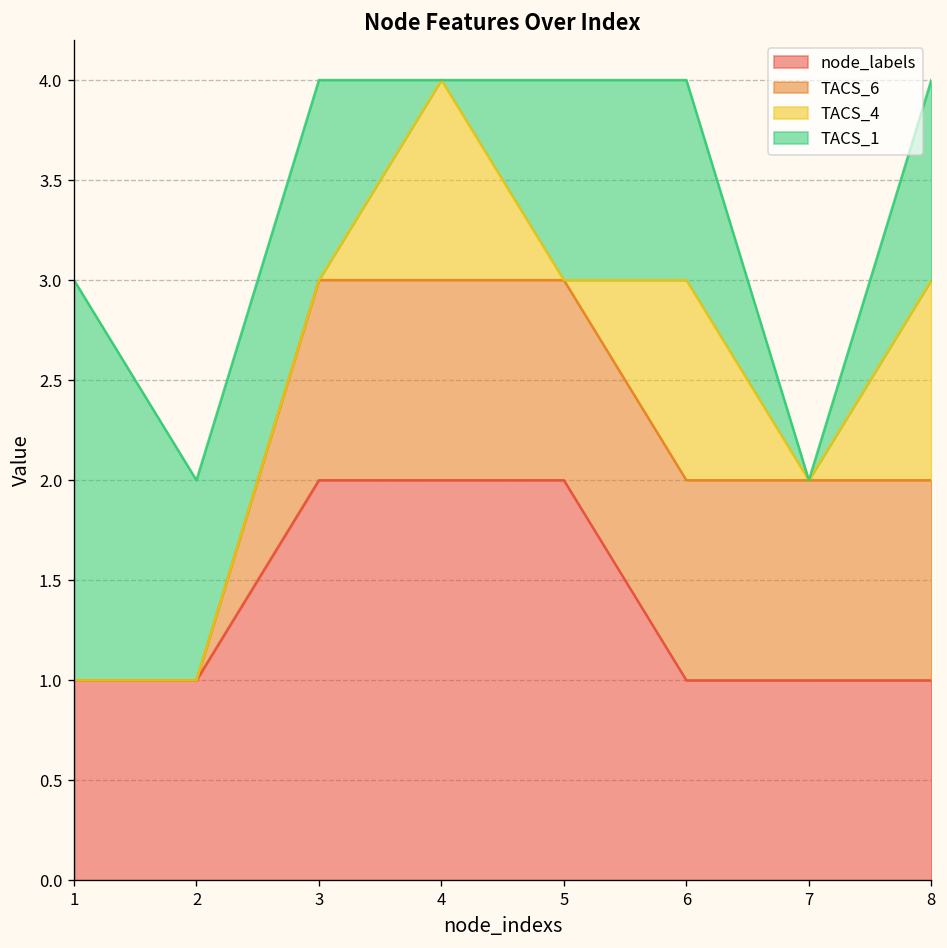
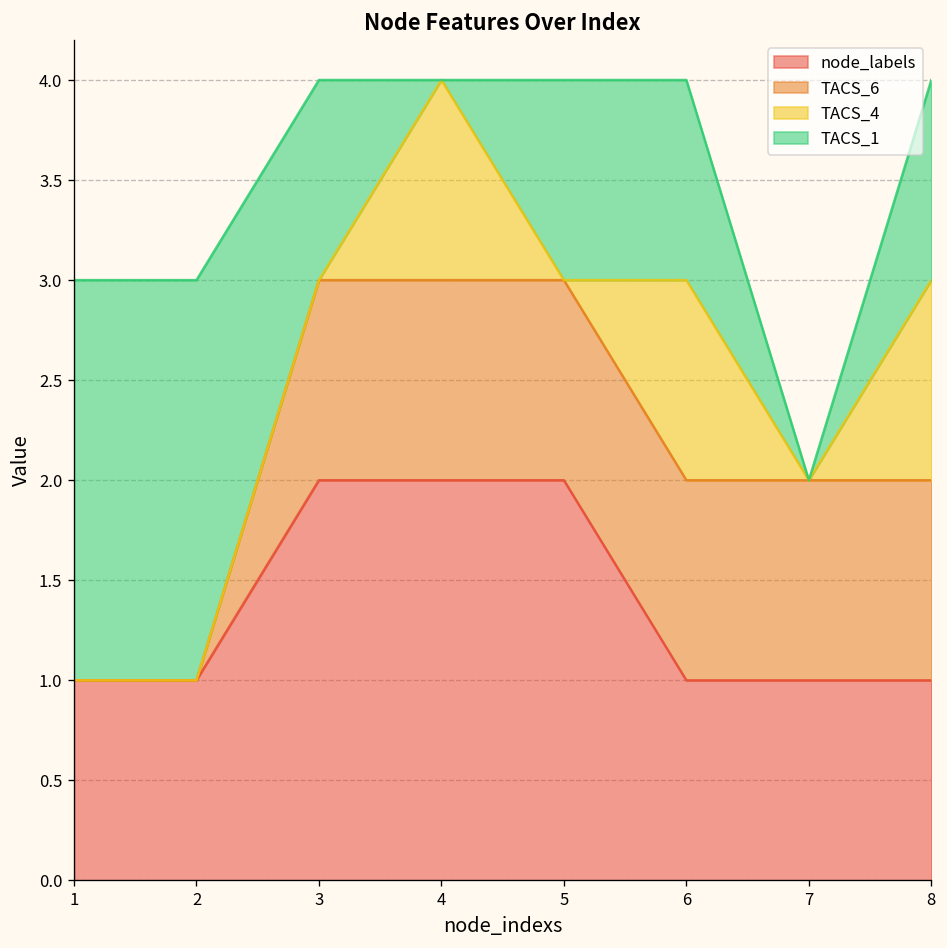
TACS_1, 2: 1 -> 2
